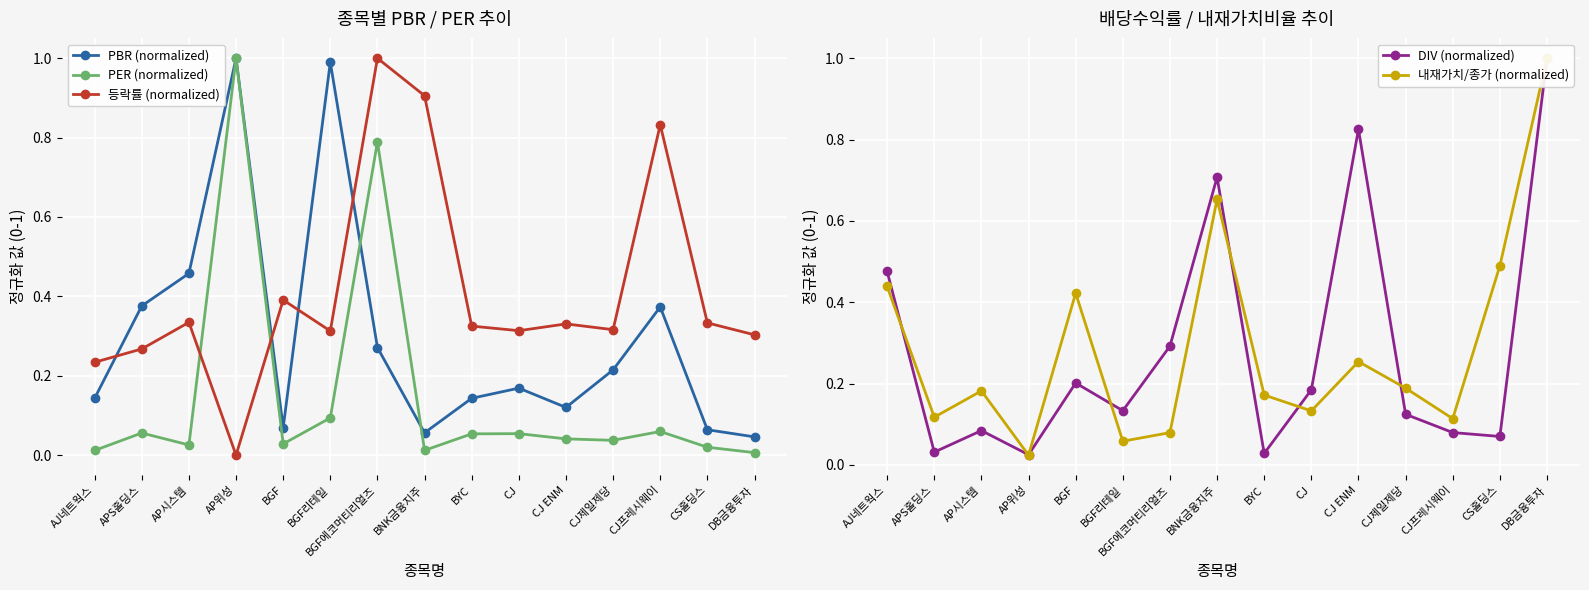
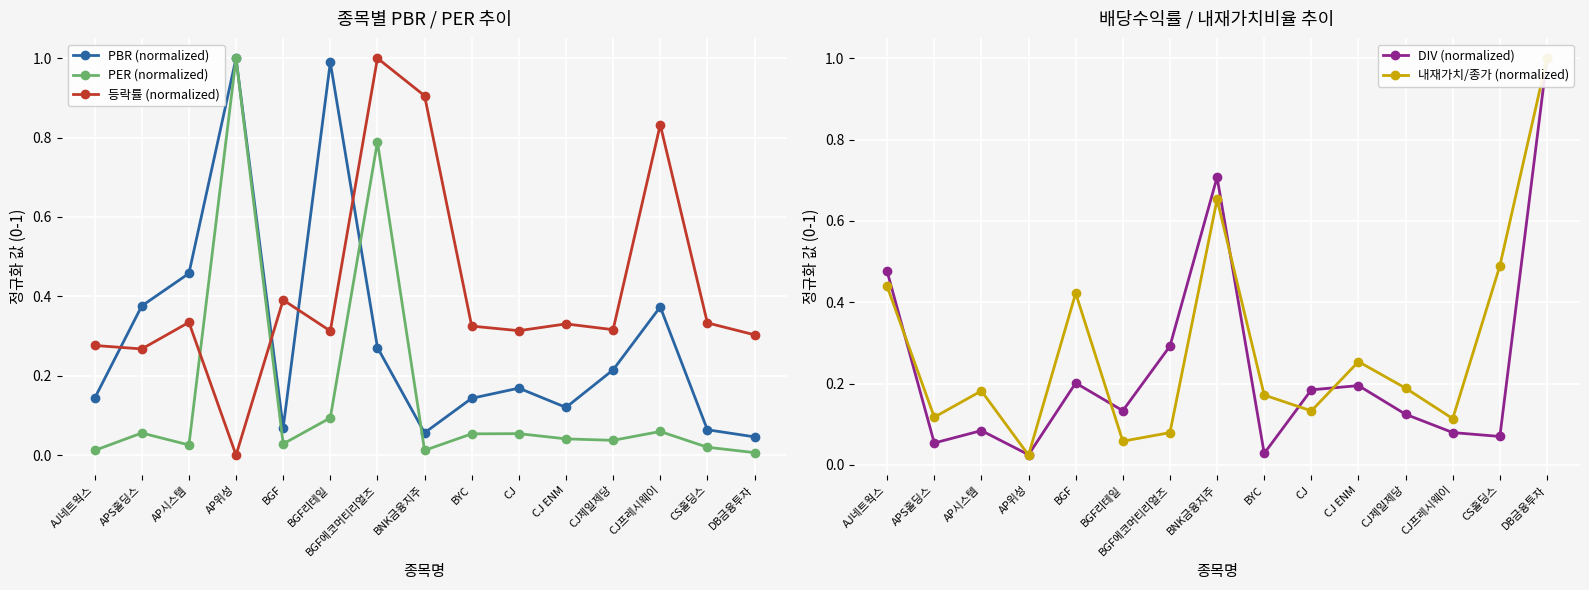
종목별 PBR / PER 추이, 등락률 (normalized), AJ네트웍스: 0.23 -> 0.28
배당수익률 / 내재가치비율 추이, DIV (normalized), APS홀딩스: 0.03 -> 0.05
배당수익률 / 내재가치비율 추이, DIV (normalized), CJ ENM: 0.83 -> 0.19
